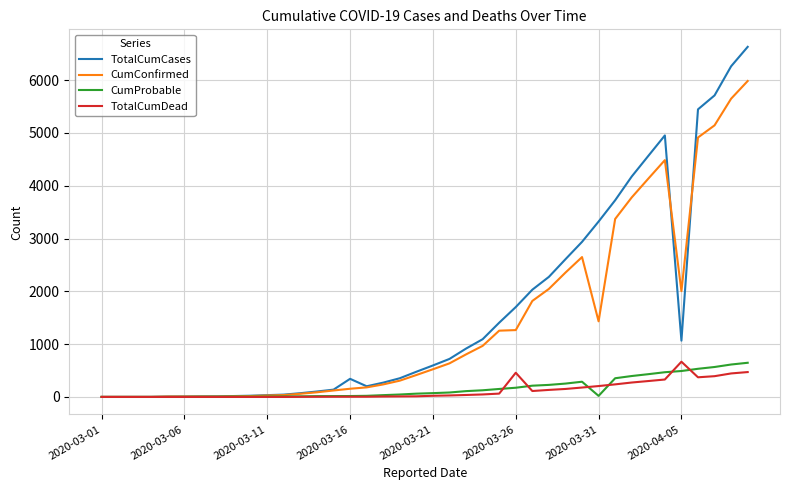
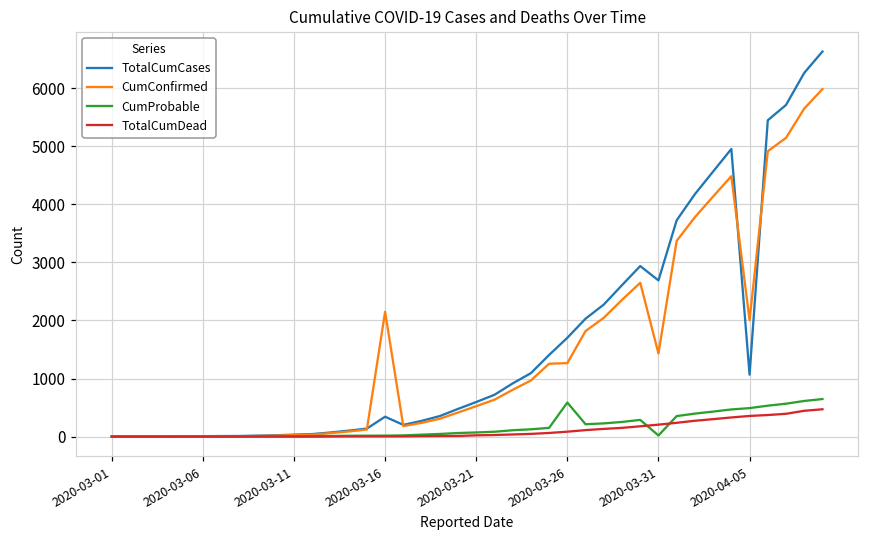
CumConfirmed, 2020-03-16: 200 -> 2200
CumProbable, 2020-03-26: 200 -> 600
TotalCumDead, 2020-03-26: 500 -> 100
TotalCumCases, 2020-03-31: 3300 -> 2700
TotalCumDead, 2020-04-05: 700 -> 400
